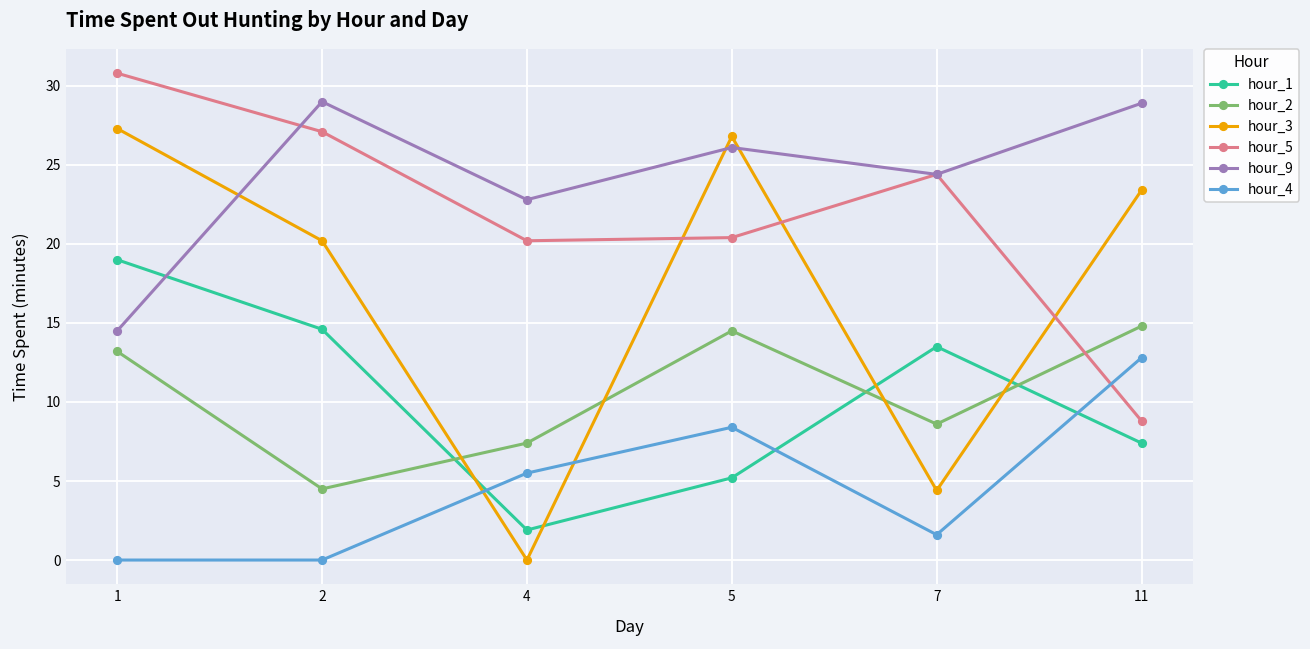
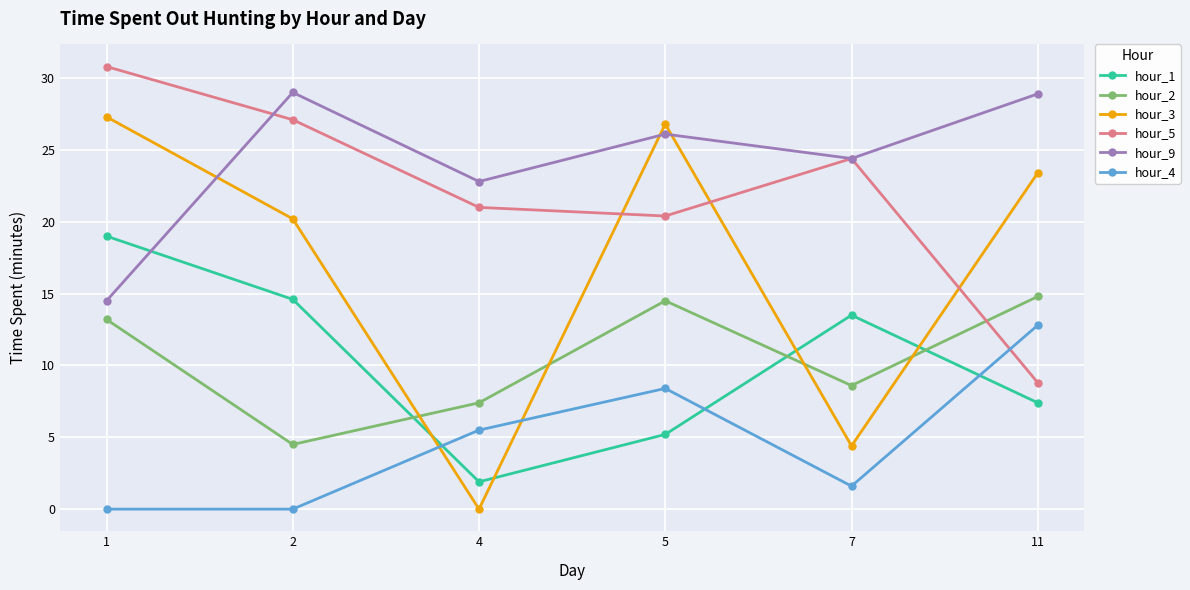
hour_5, 4: 20.2 -> 21.0
